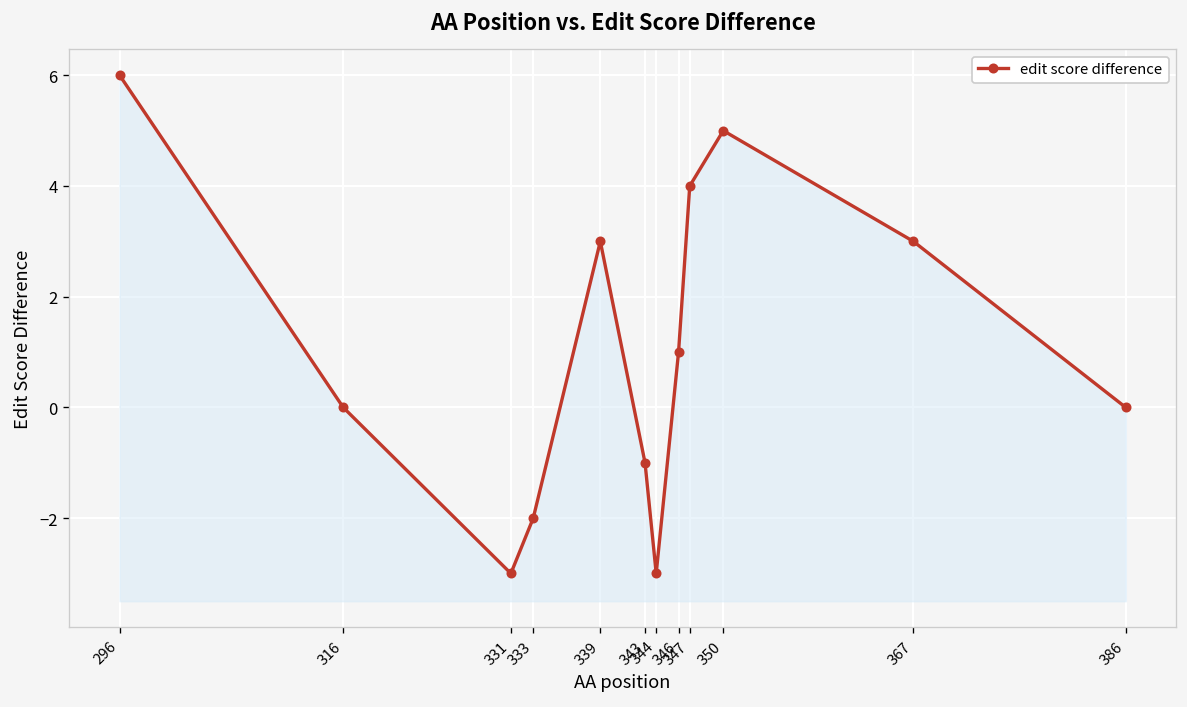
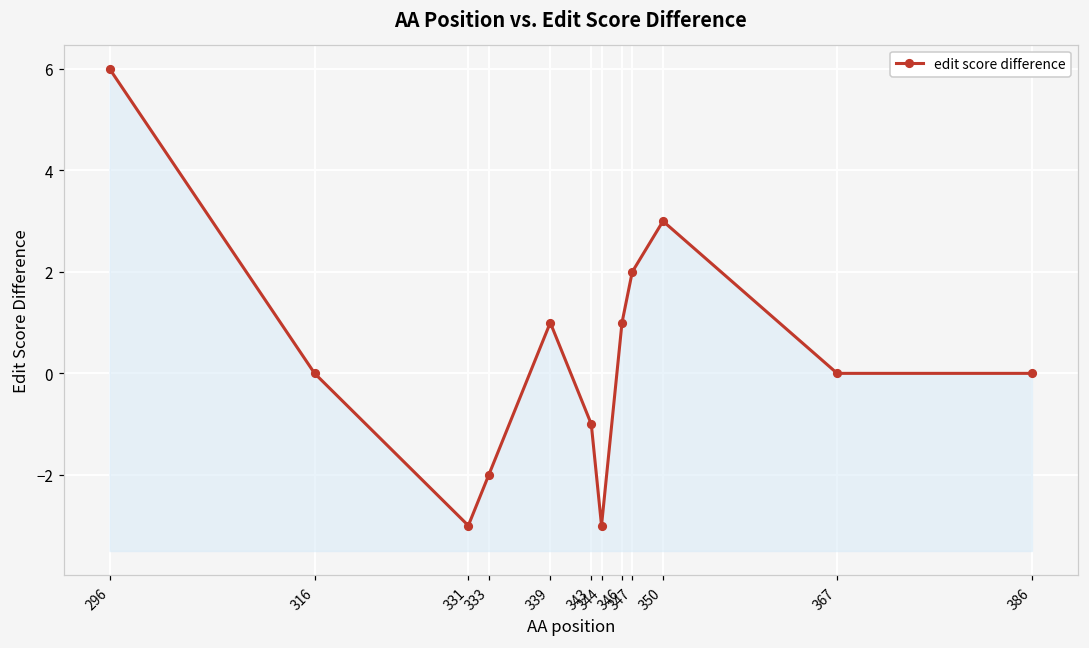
339: 3 -> 1
347: 4 -> 2
350: 5 -> 3
367: 3 -> 0
